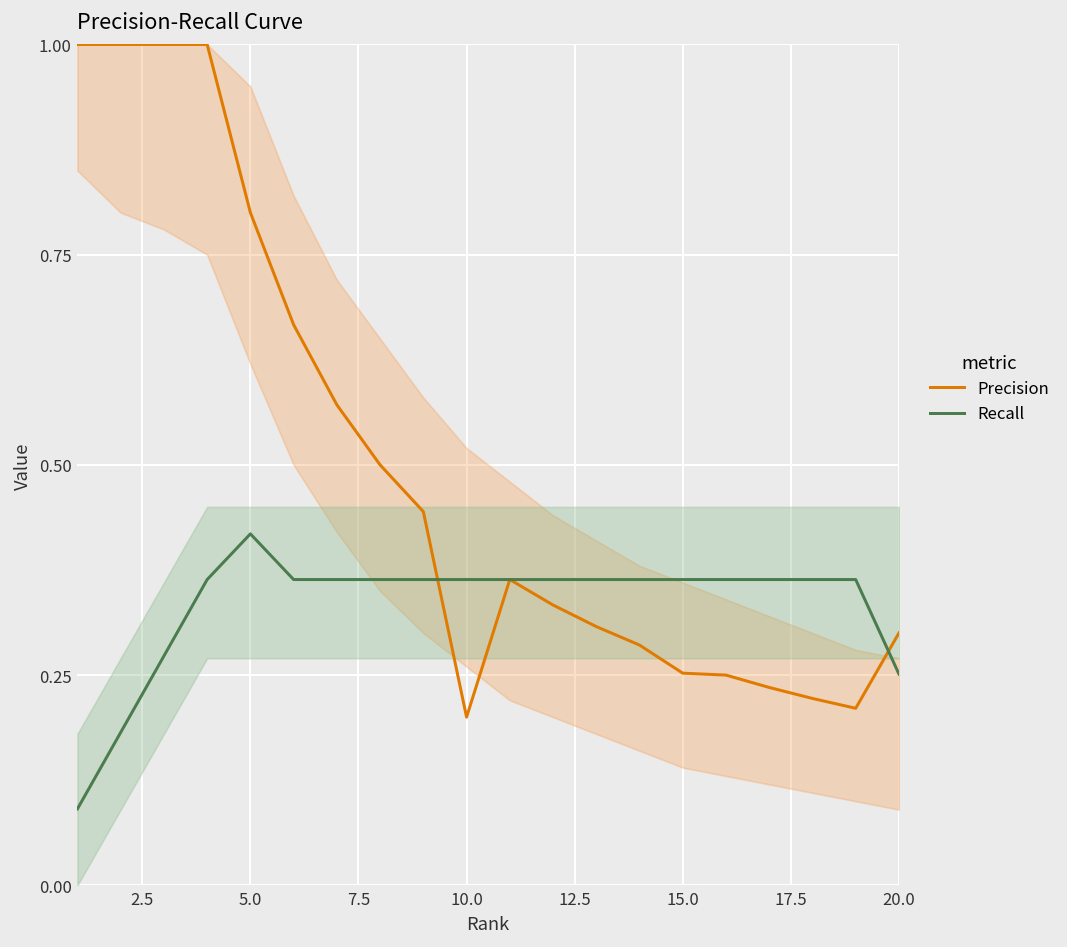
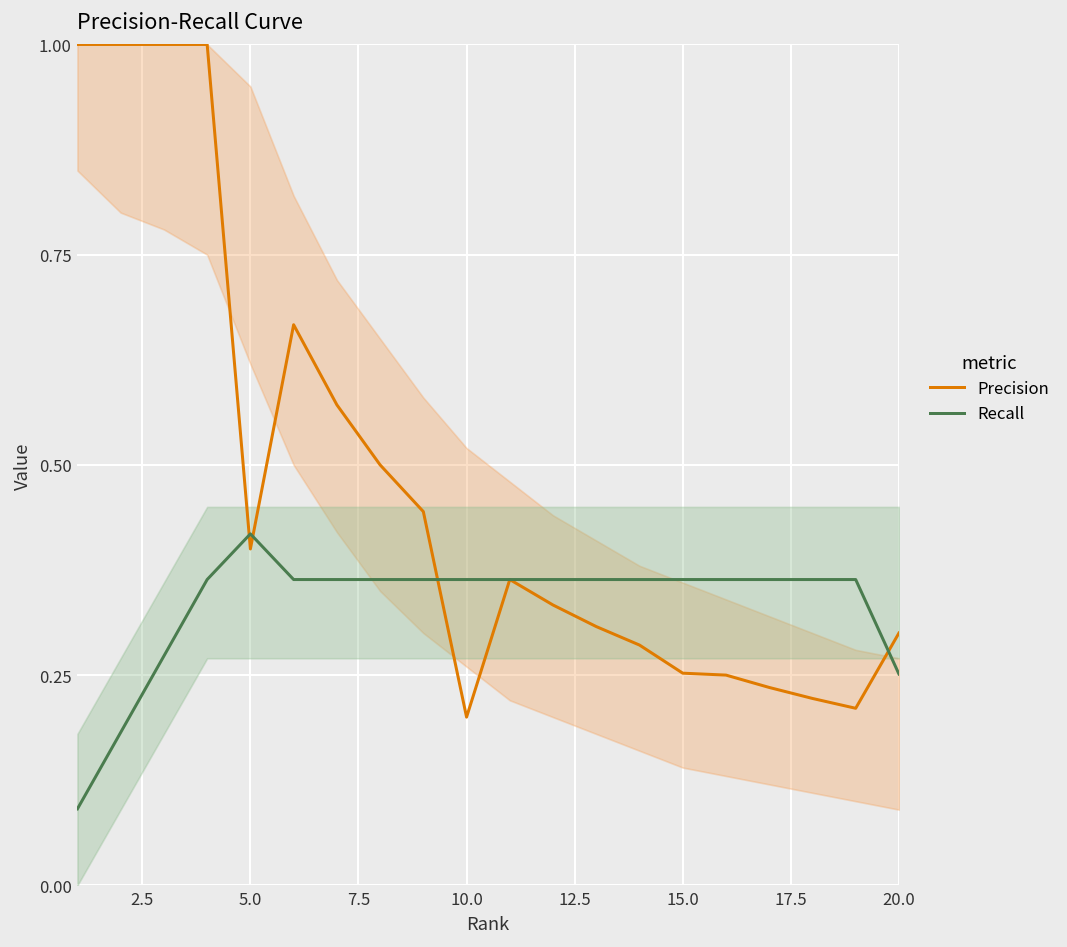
Precision, 5.0: 0.8 -> 0.4
